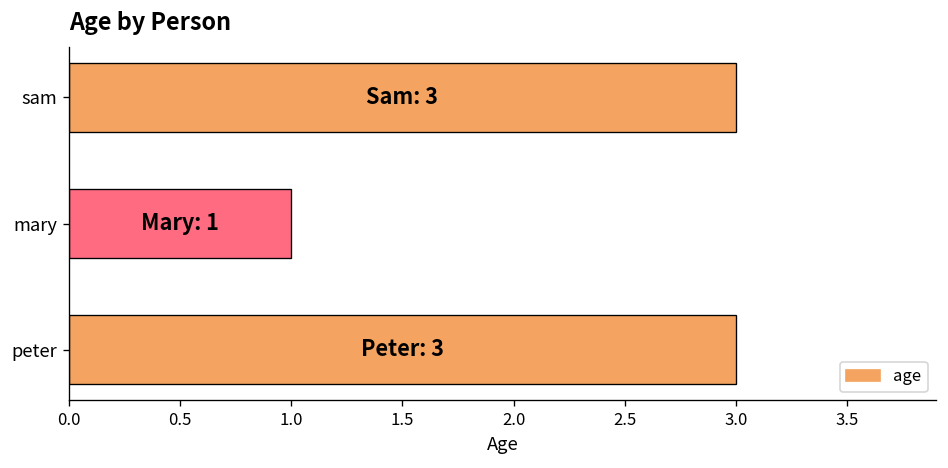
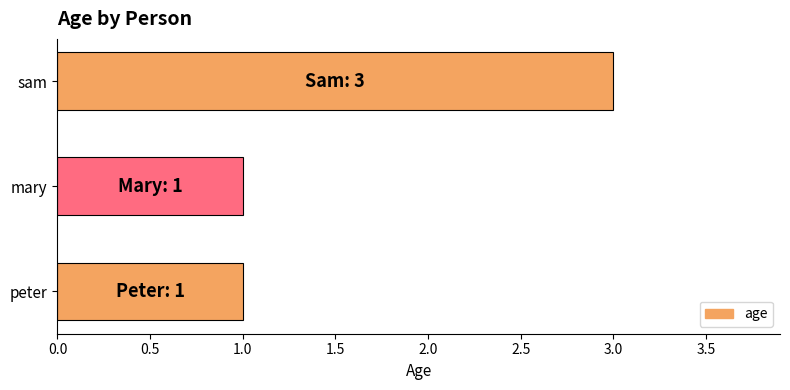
peter: 3 -> 1
